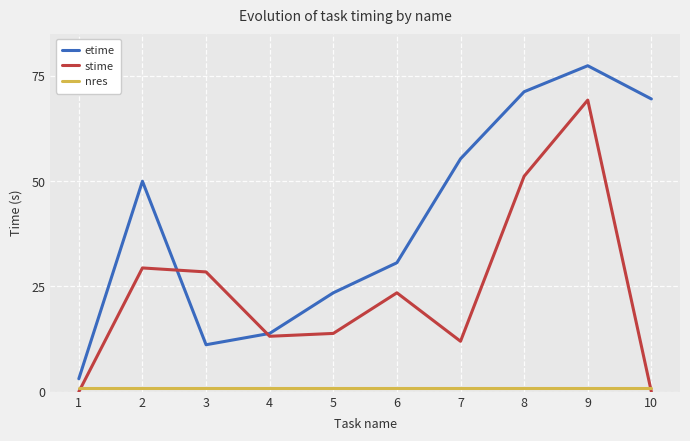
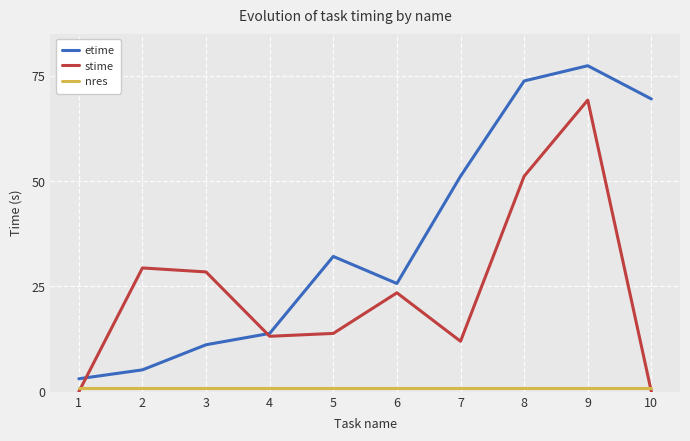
etime, 2: 50 -> 5
etime, 5: 23 -> 32
etime, 6: 31 -> 26
etime, 7: 55 -> 51
etime, 8: 71 -> 74
